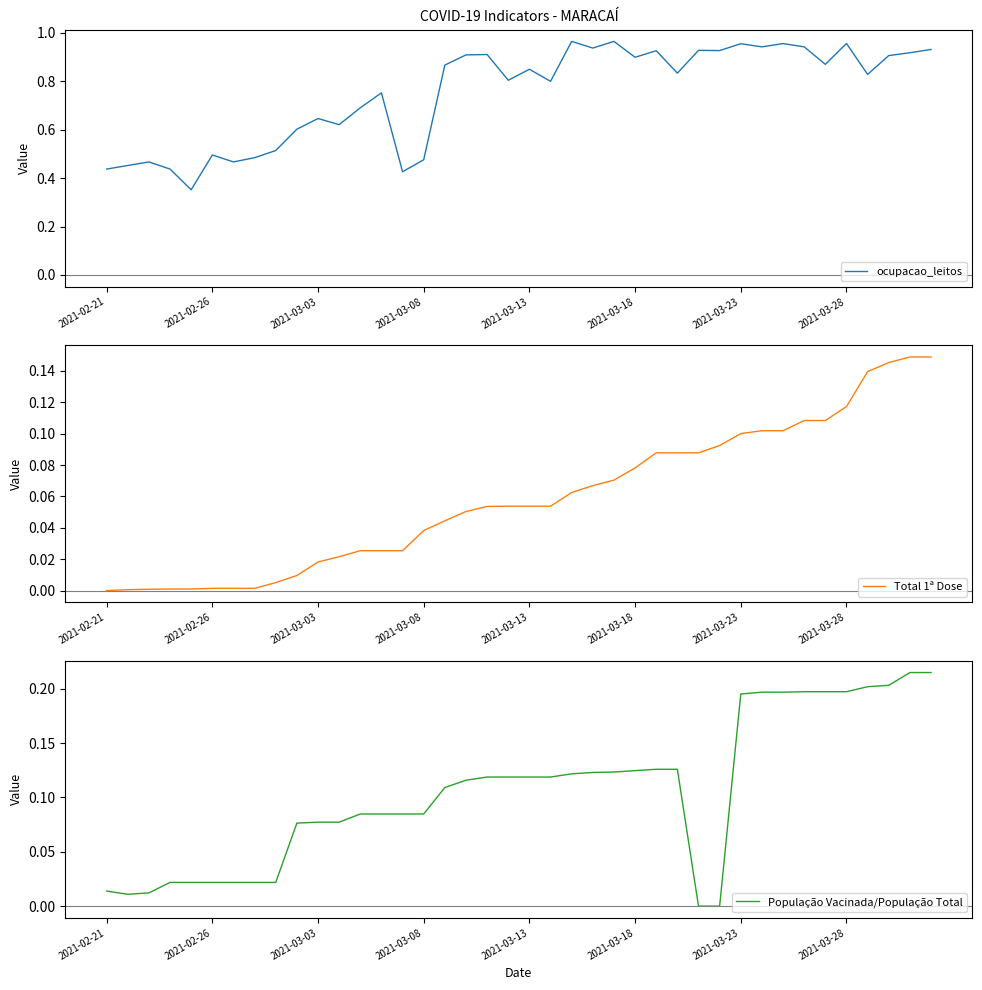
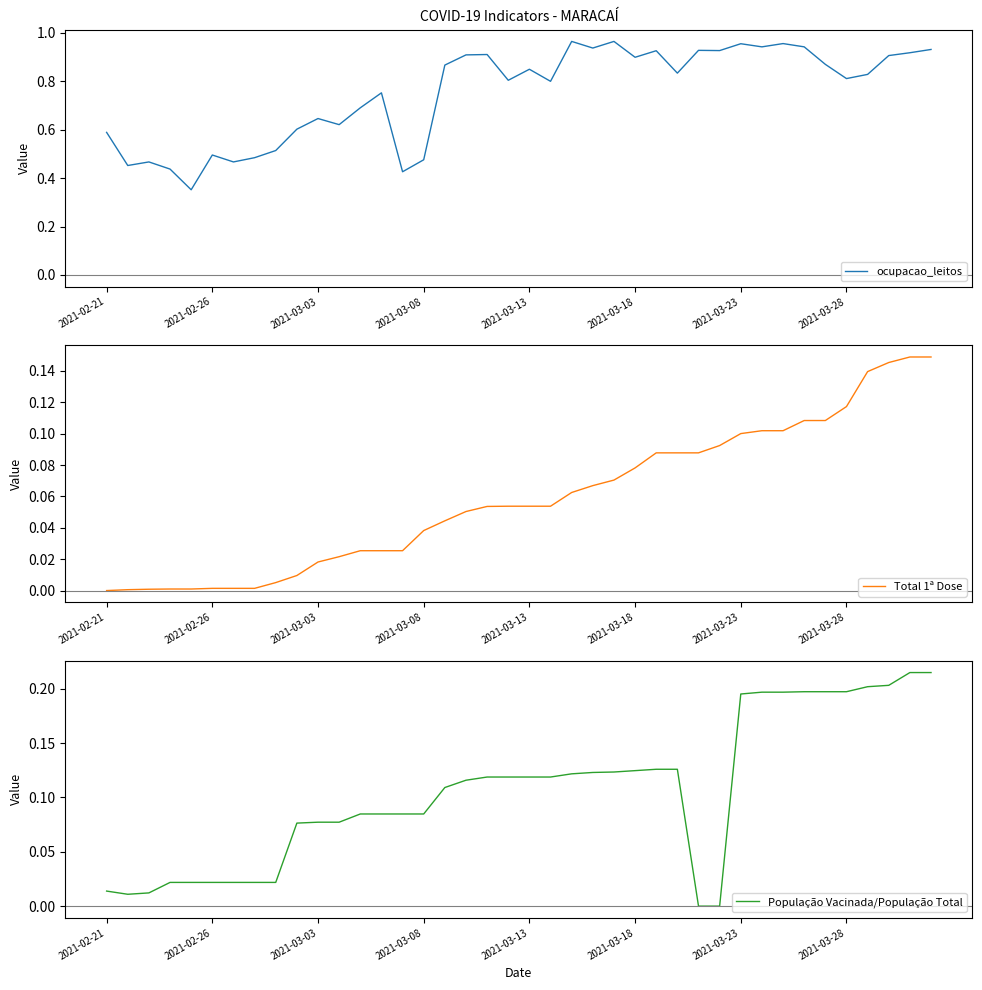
COVID-19 Indicators - MARACAÍ, 2021-02-21: 0.44 -> 0.59
COVID-19 Indicators - MARACAÍ, 2021-03-28: 0.96 -> 0.81
